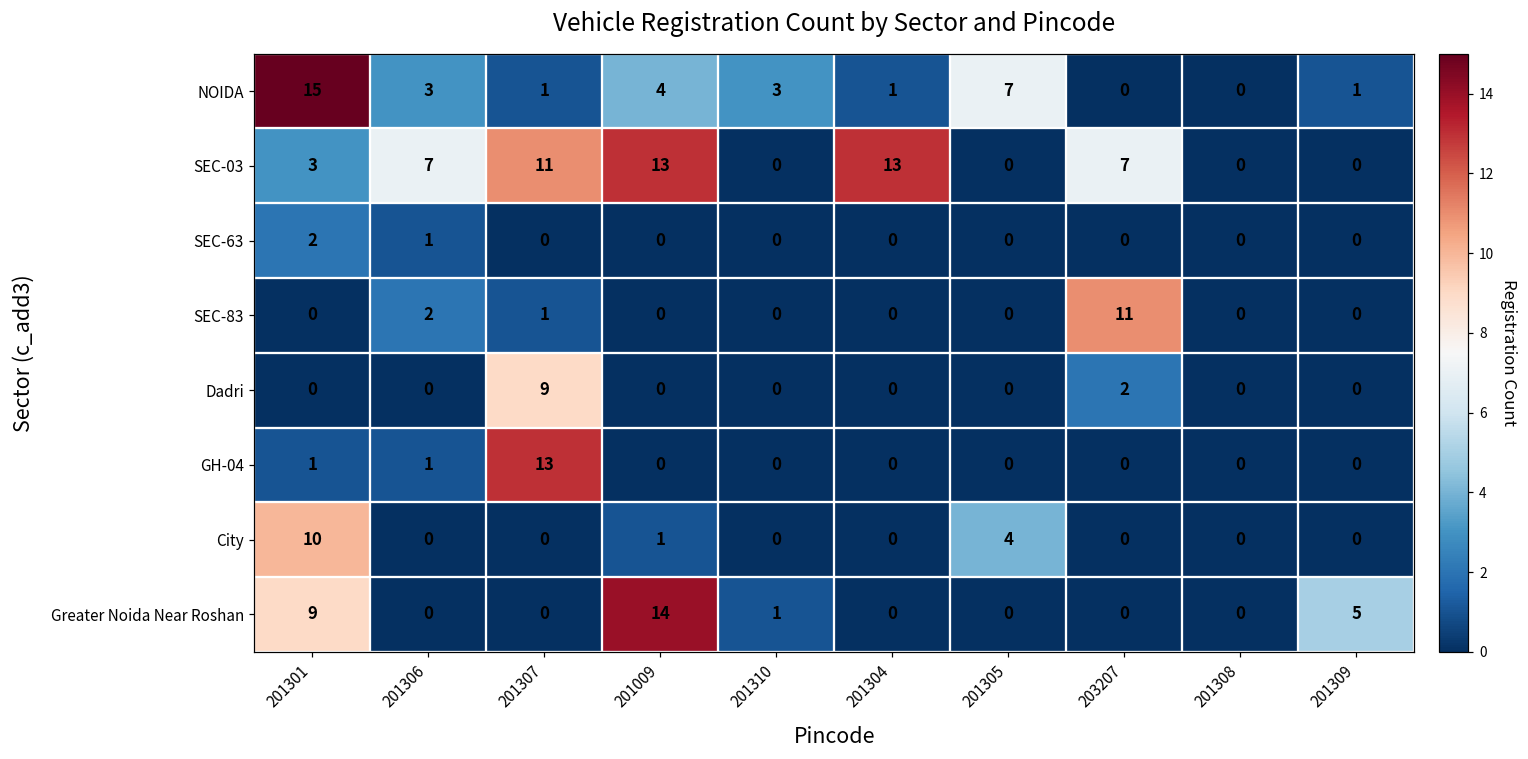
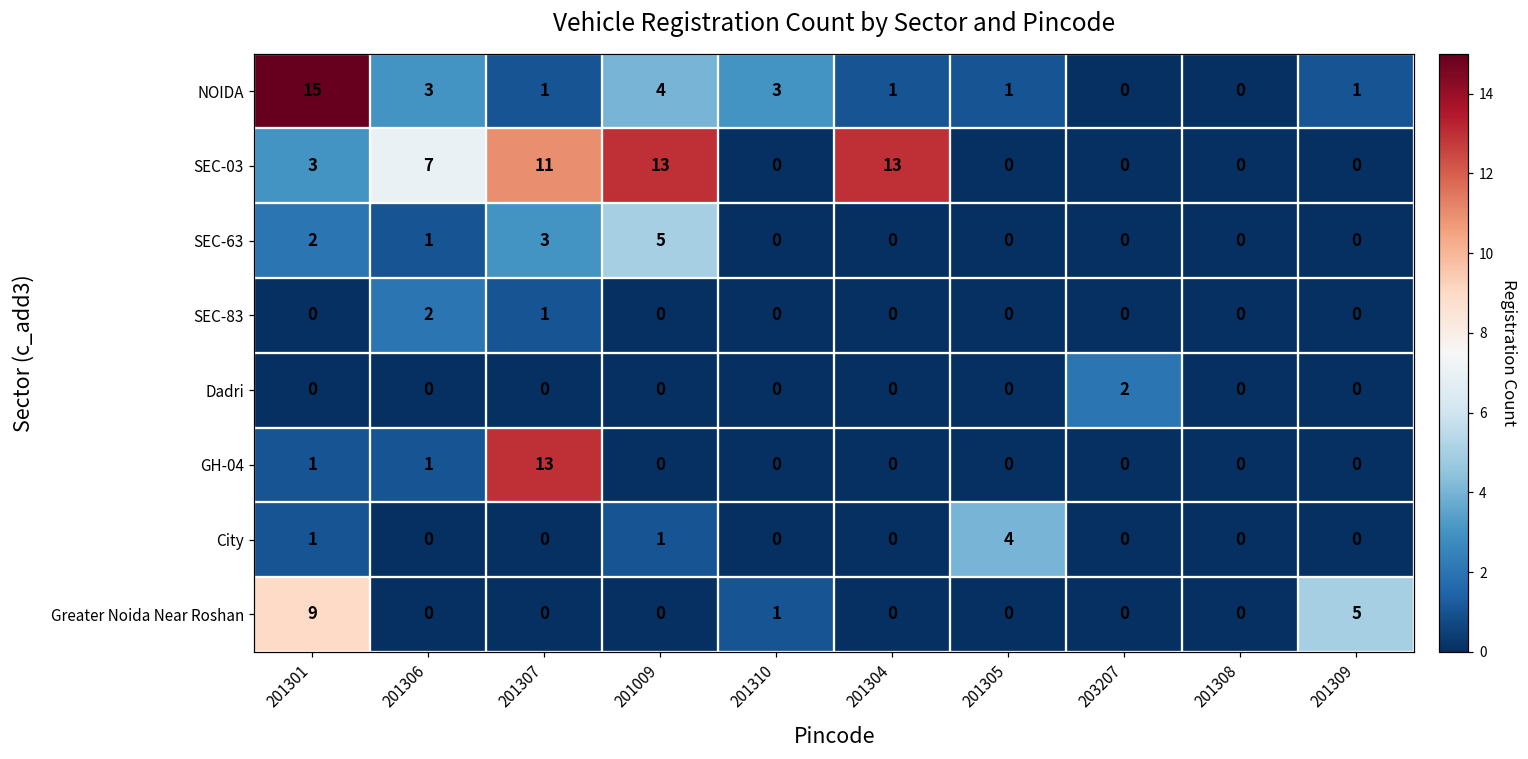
NOIDA, 201305: 7 -> 1
SEC-03, 203207: 7 -> 0
SEC-63, 201307: 0 -> 3
SEC-63, 201009: 0 -> 5
SEC-83, 203207: 11 -> 0
Dadri, 201307: 9 -> 0
City, 201301: 10 -> 1
Greater Noida Near Roshan, 201009: 14 -> 0
